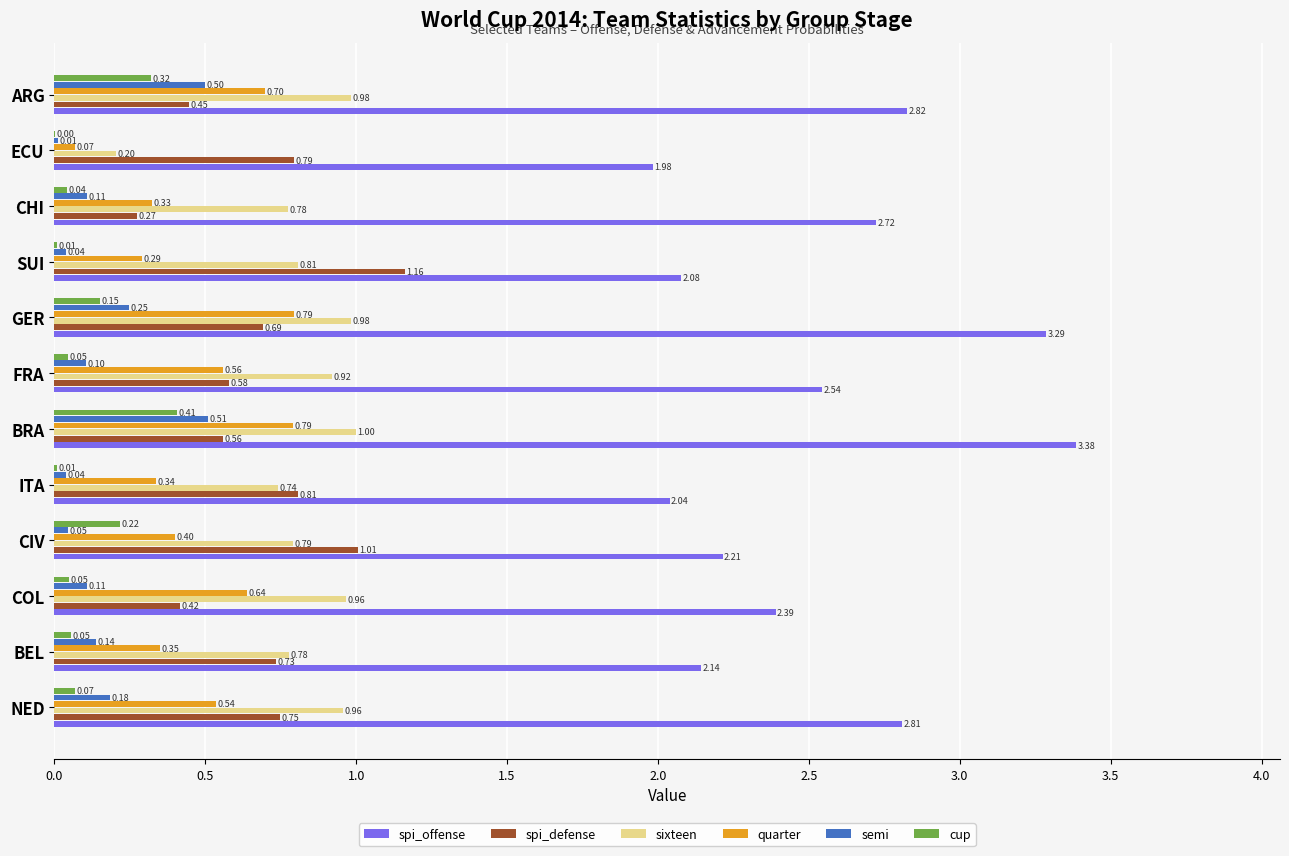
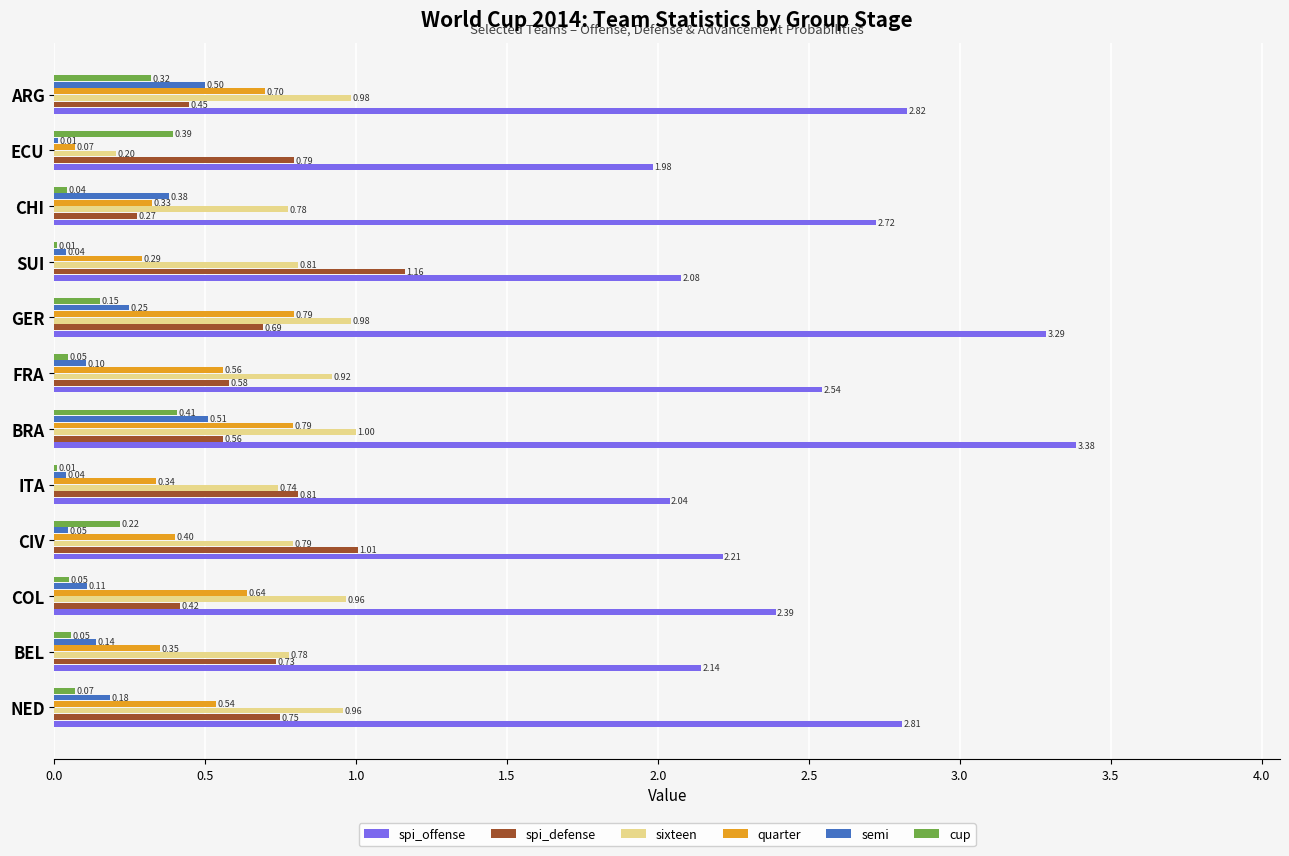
cup, ECU: 0.00 -> 0.39
semi, CHI: 0.11 -> 0.38
